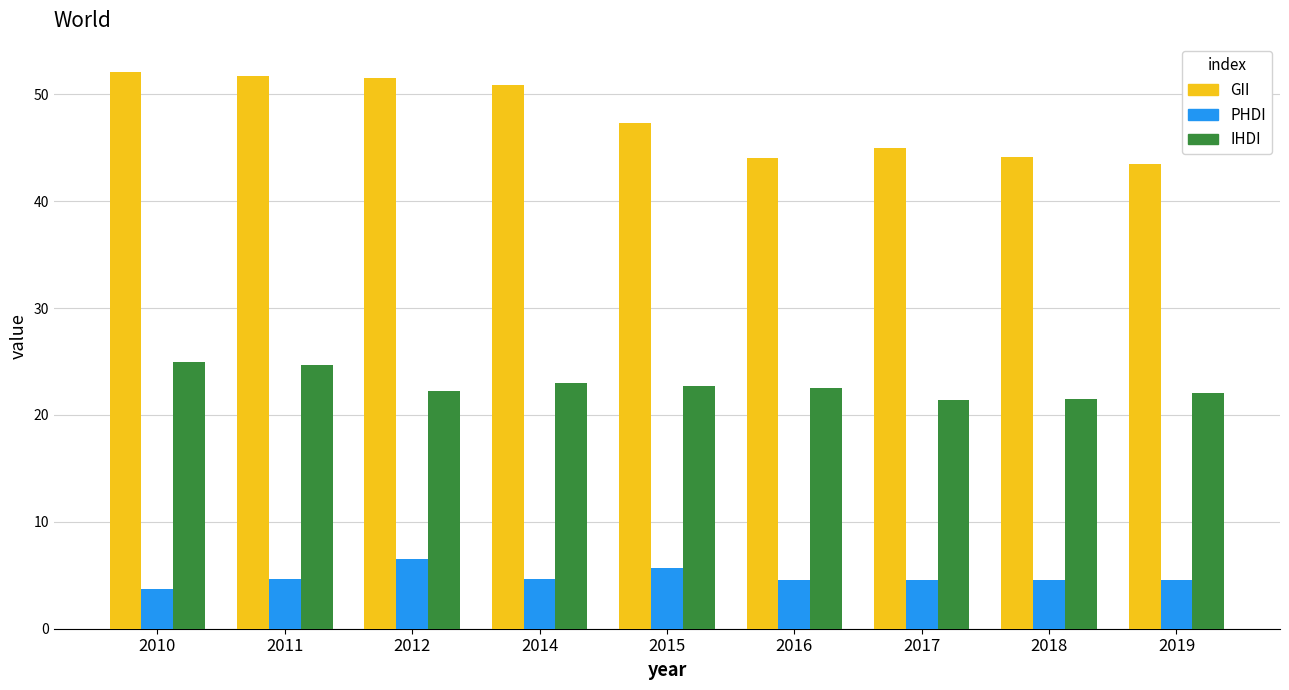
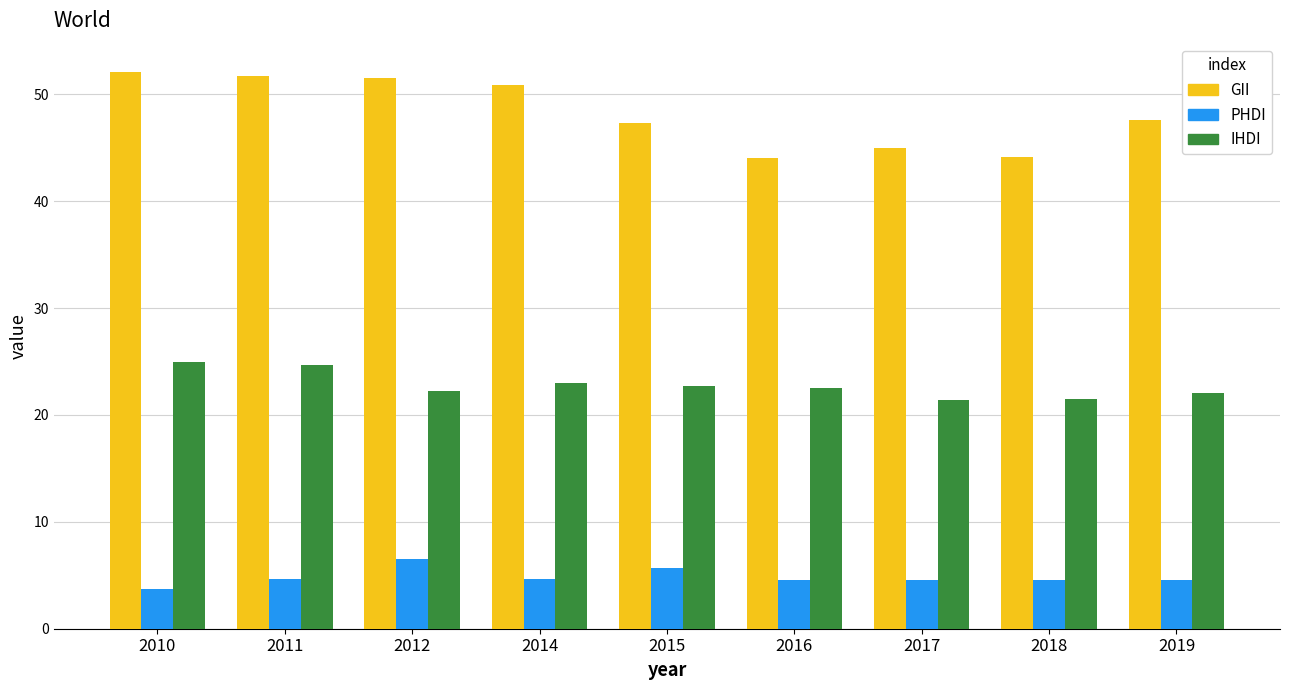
GII, 2019: 43.4 -> 47.6
